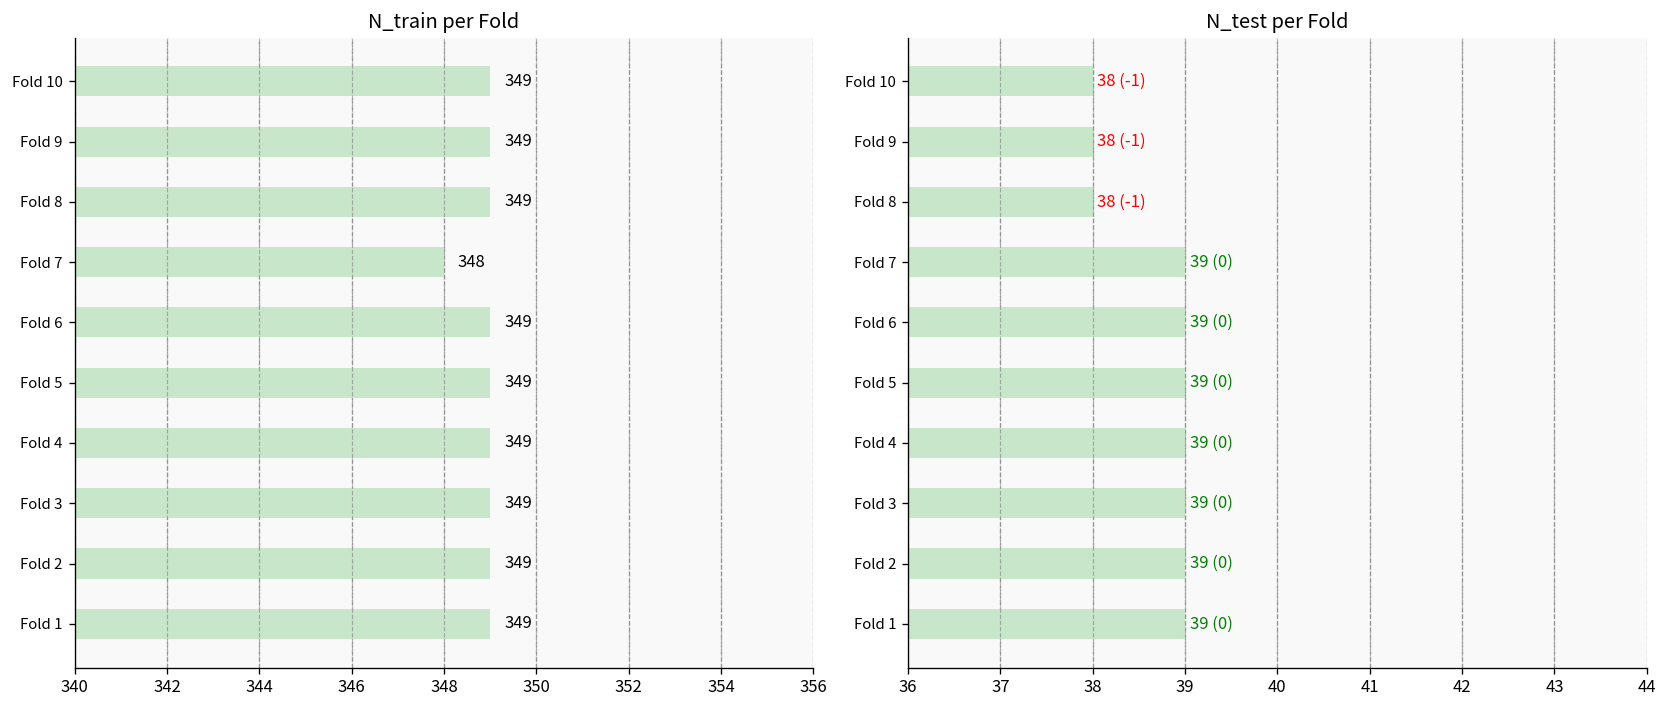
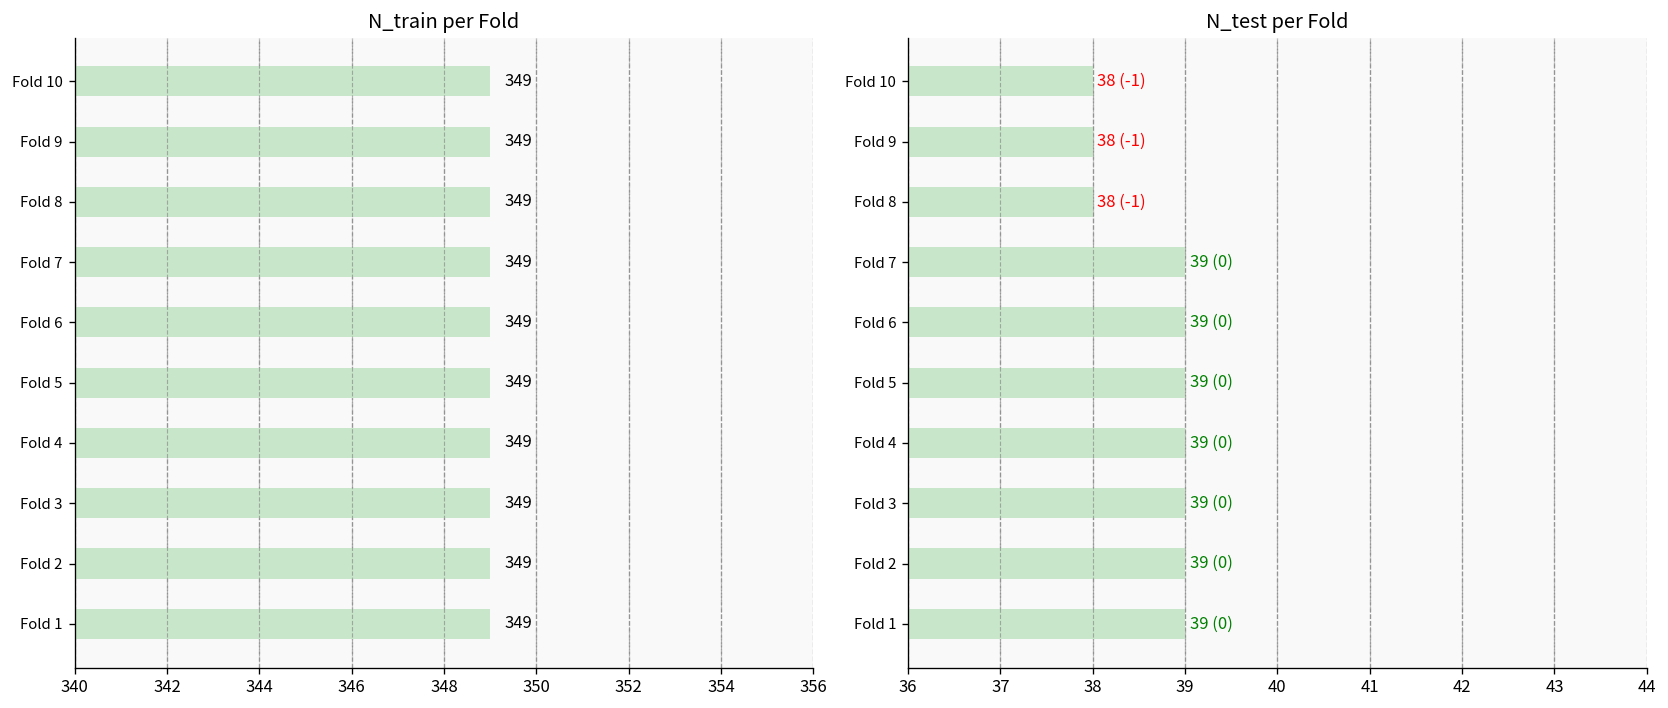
N_train per Fold, Fold 7: 348 -> 349
